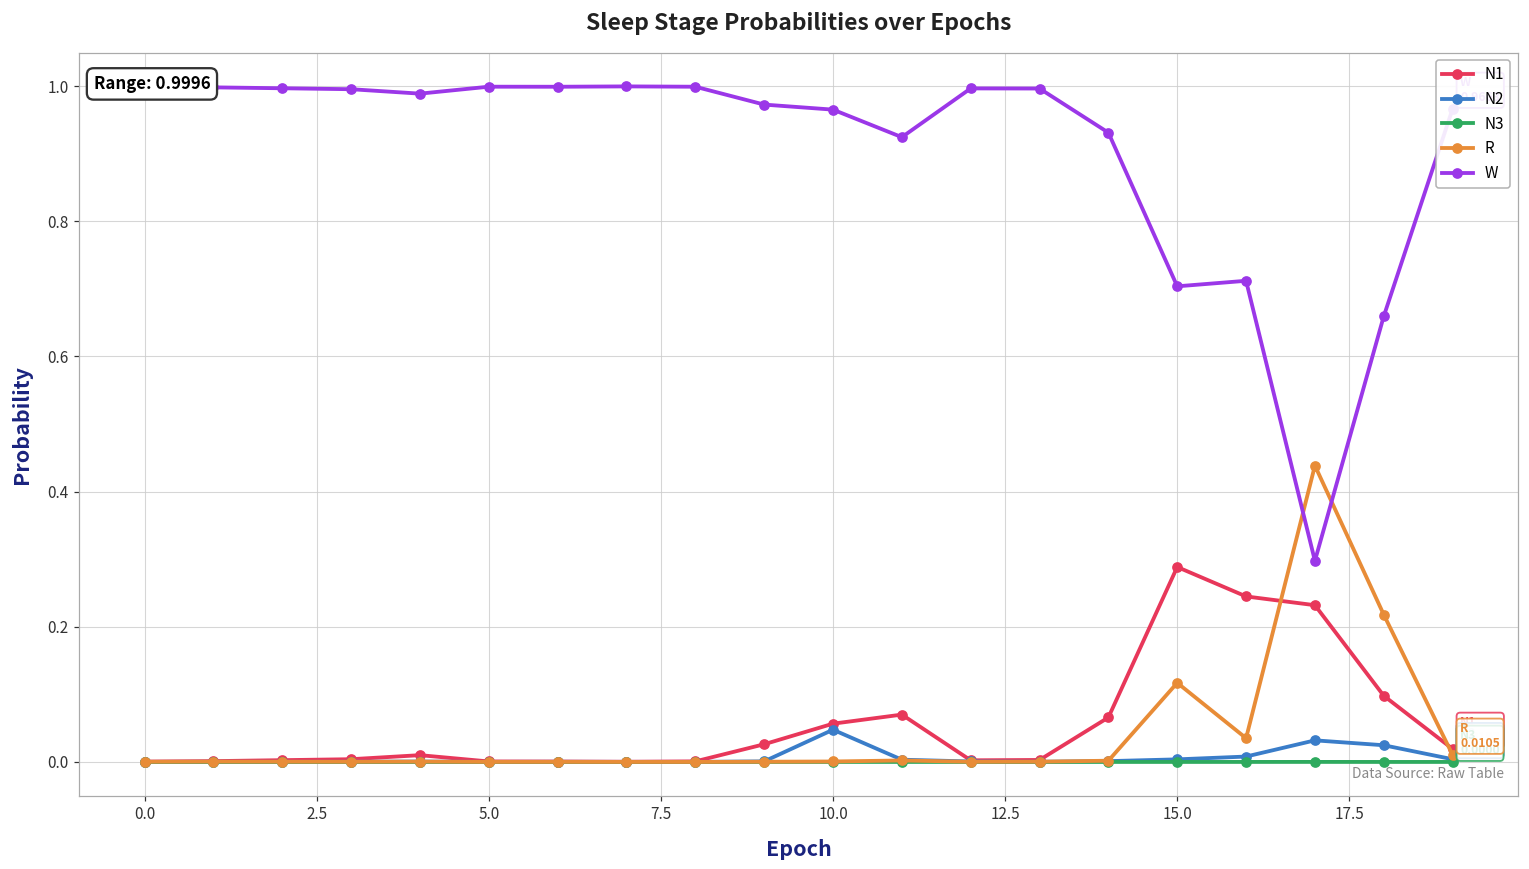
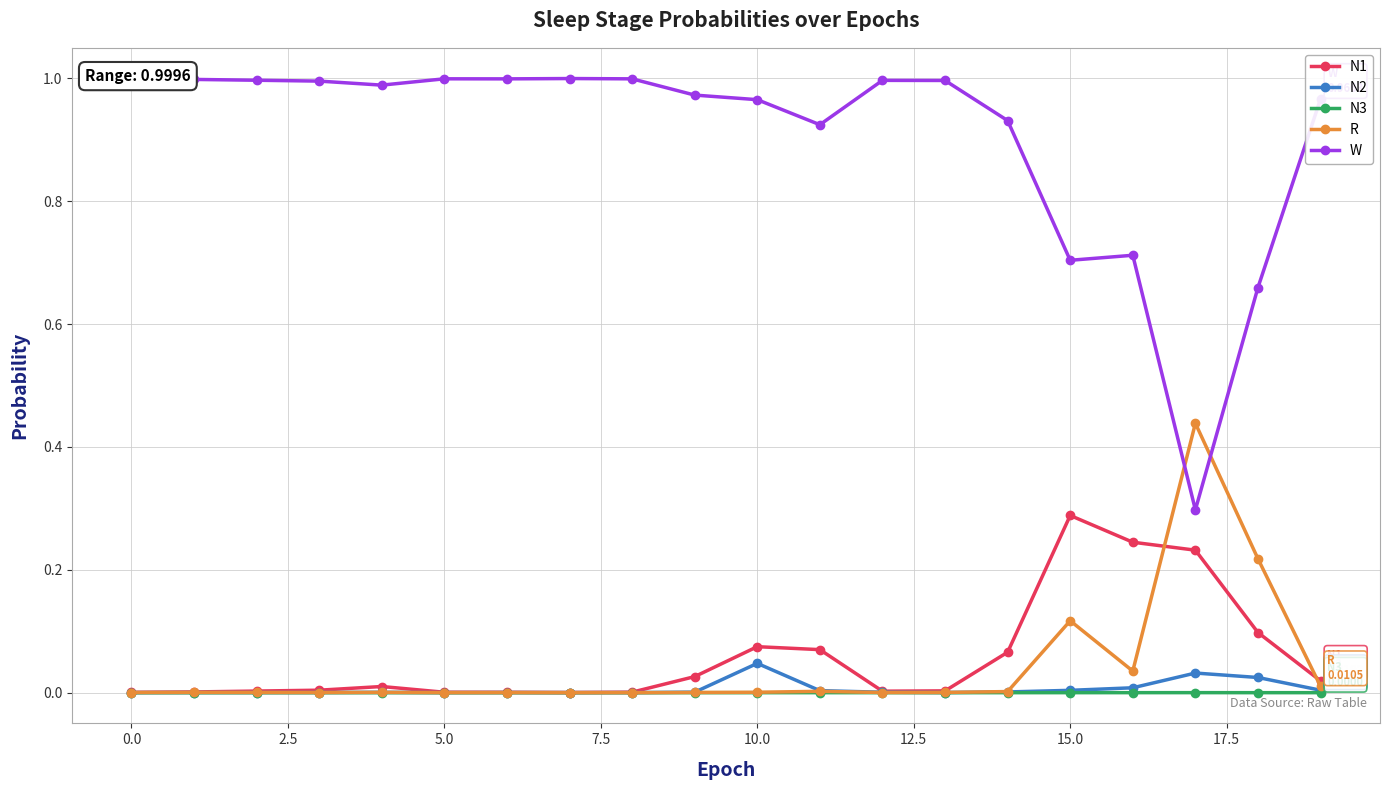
N1, 10.0: 0.06 -> 0.07
